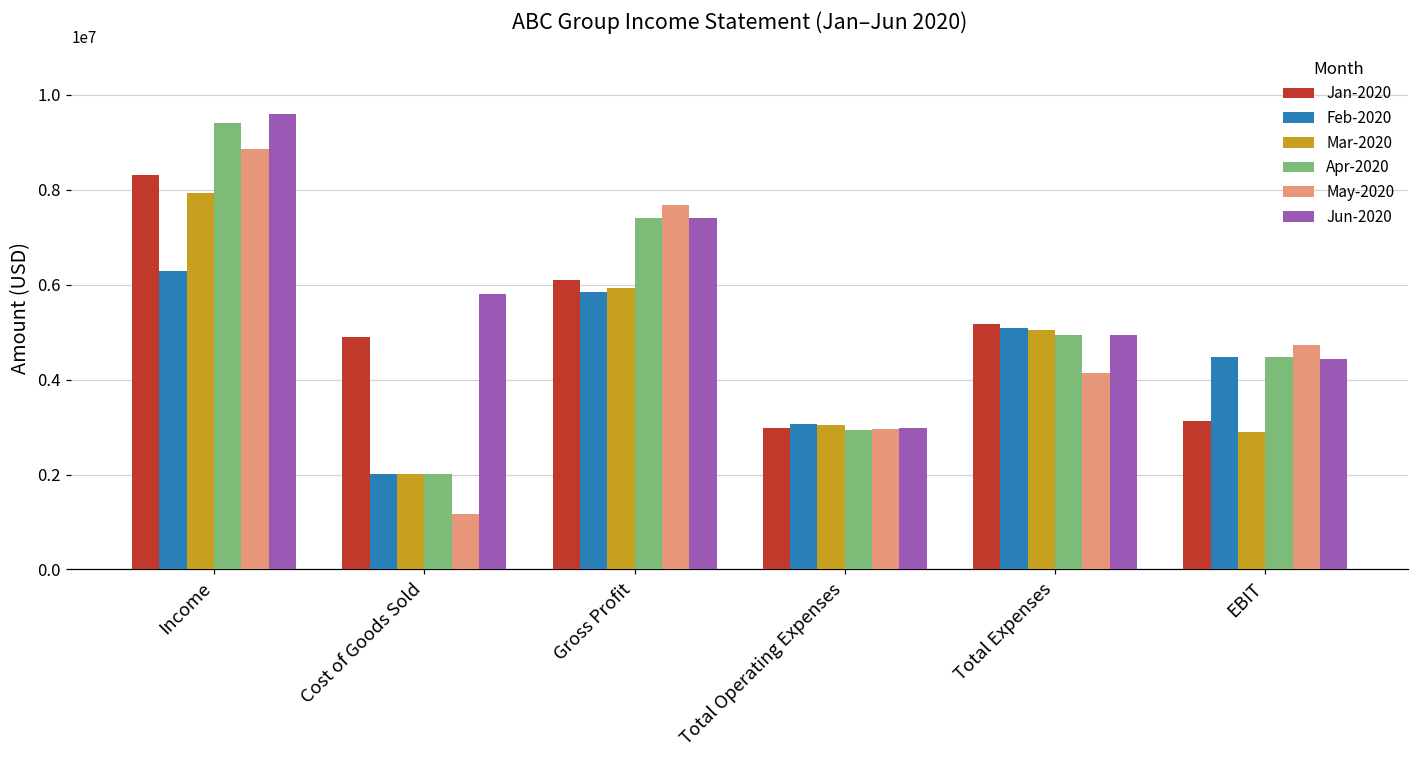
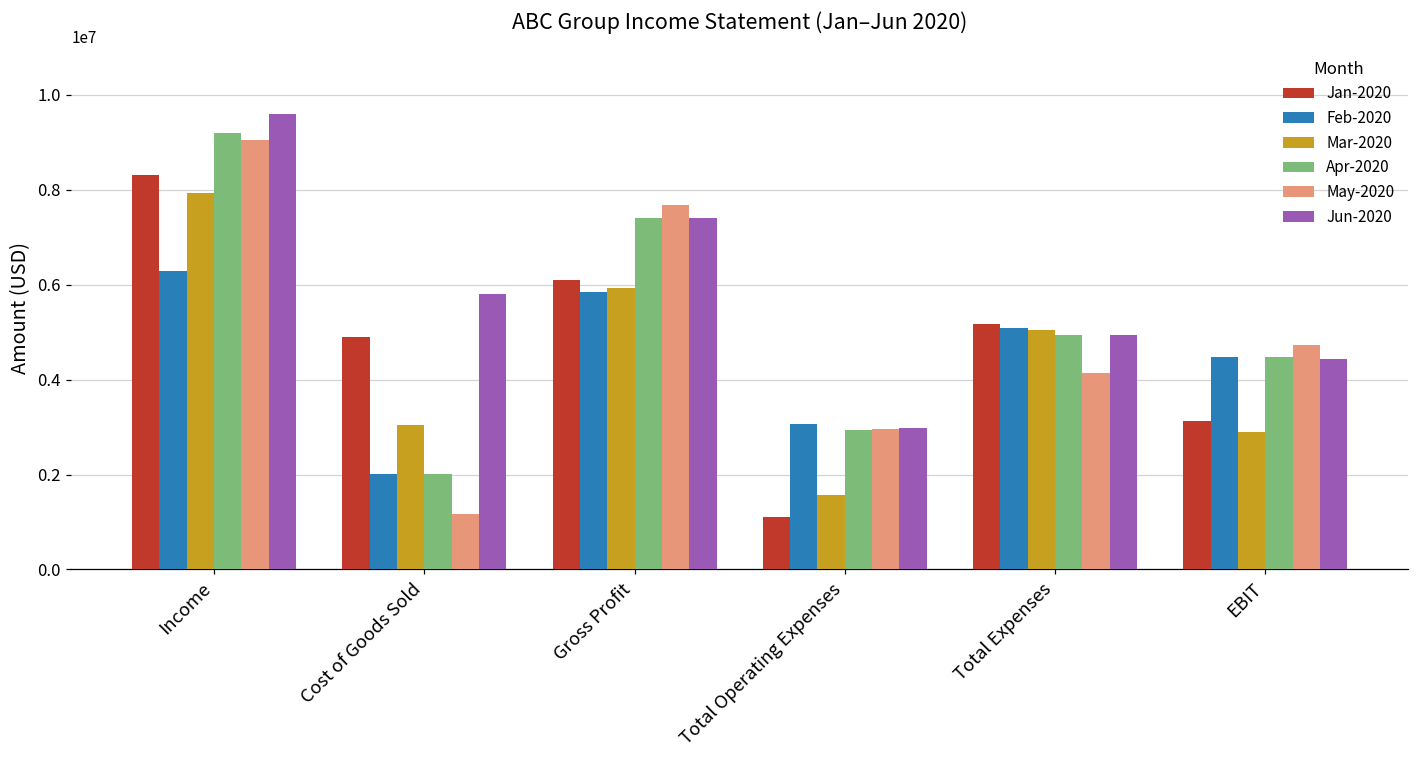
Apr-2020, Income: 9400000 -> 9200000
May-2020, Income: 8900000 -> 9100000
Mar-2020, Cost of Goods Sold: 2000000 -> 3100000
Jan-2020, Total Operating Expenses: 3000000 -> 1100000
Mar-2020, Total Operating Expenses: 3000000 -> 1600000
